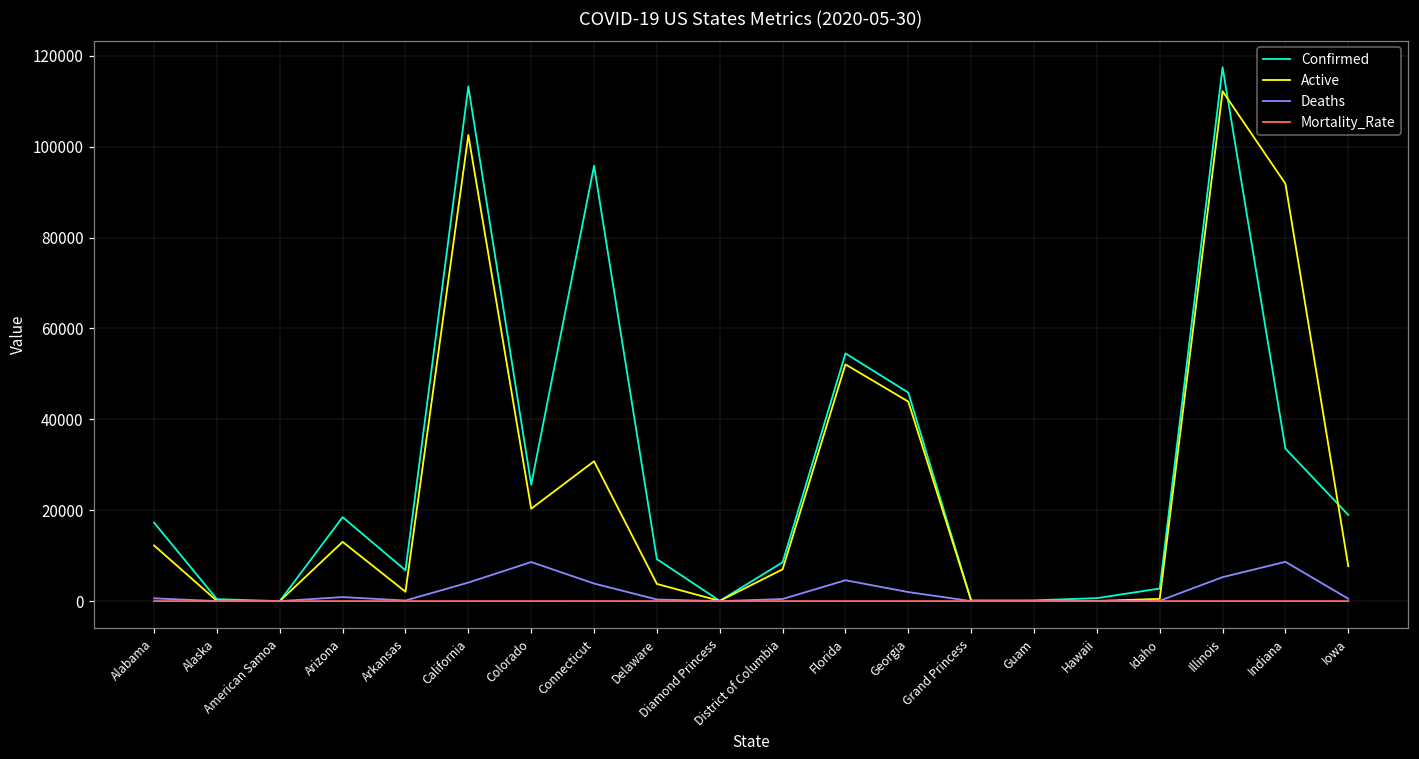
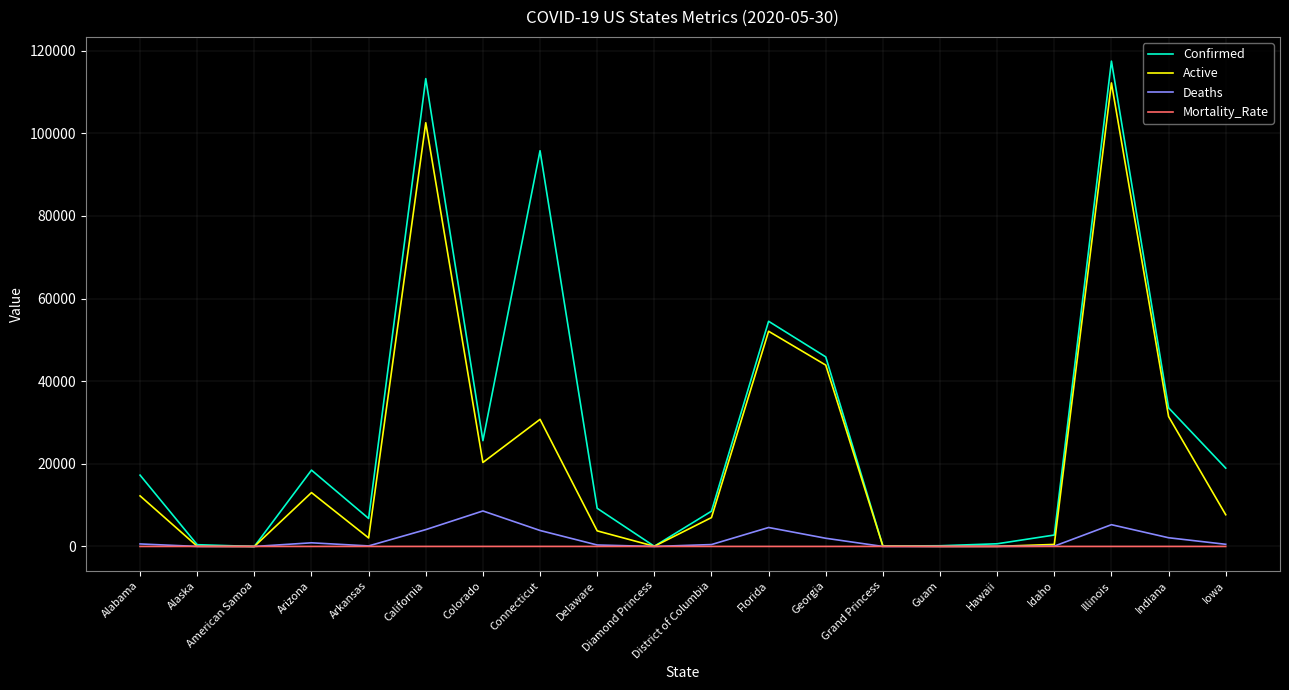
Active, Indiana: 92000 -> 31000
Deaths, Indiana: 9000 -> 2000
